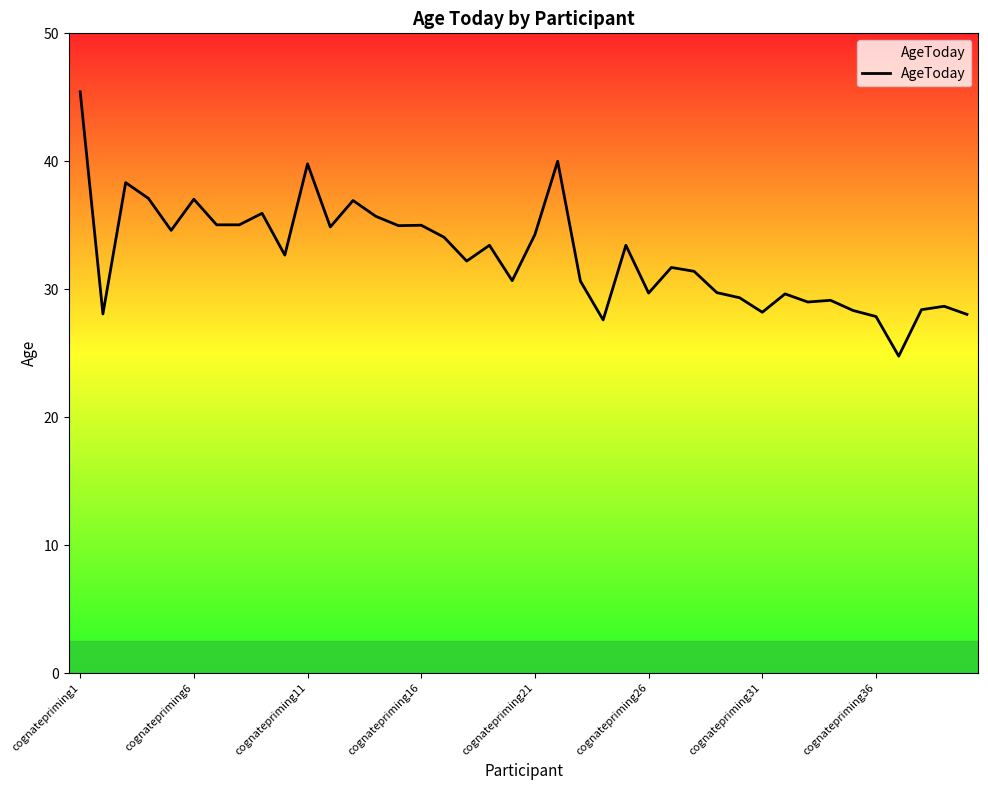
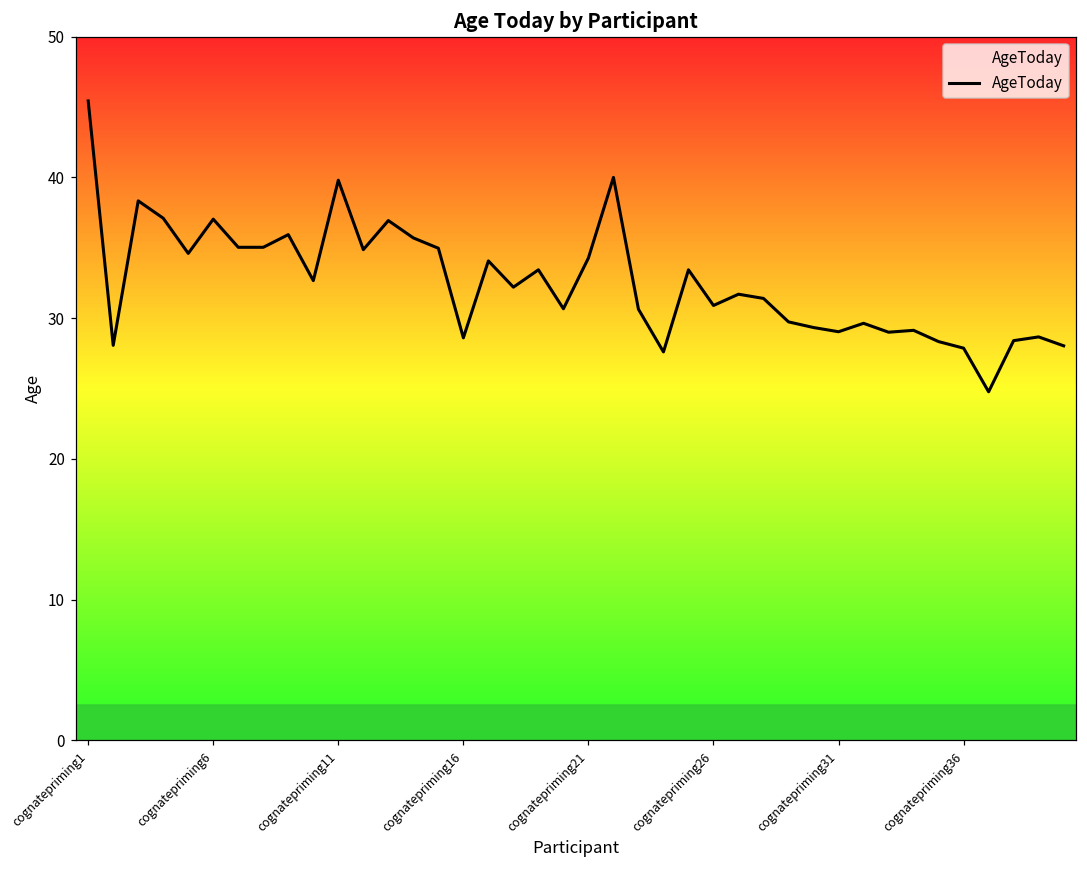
cognatepriming16: 35.0 -> 28.6
cognatepriming26: 29.7 -> 30.9
cognatepriming31: 28.2 -> 29.0
